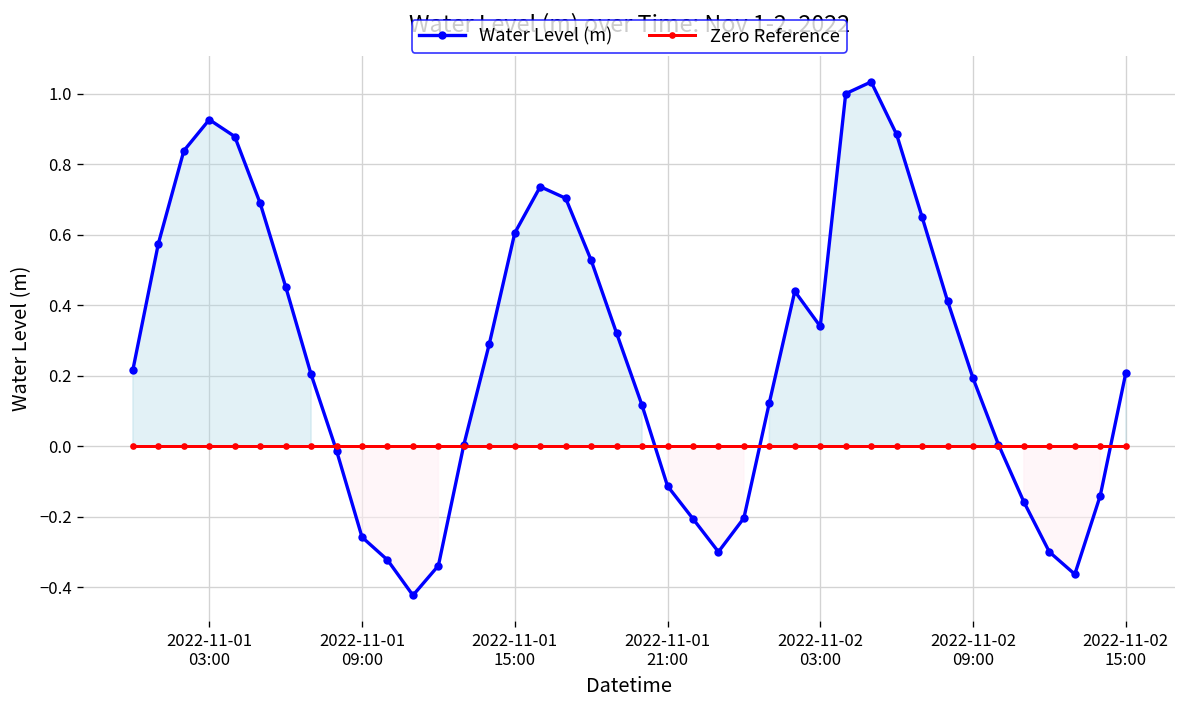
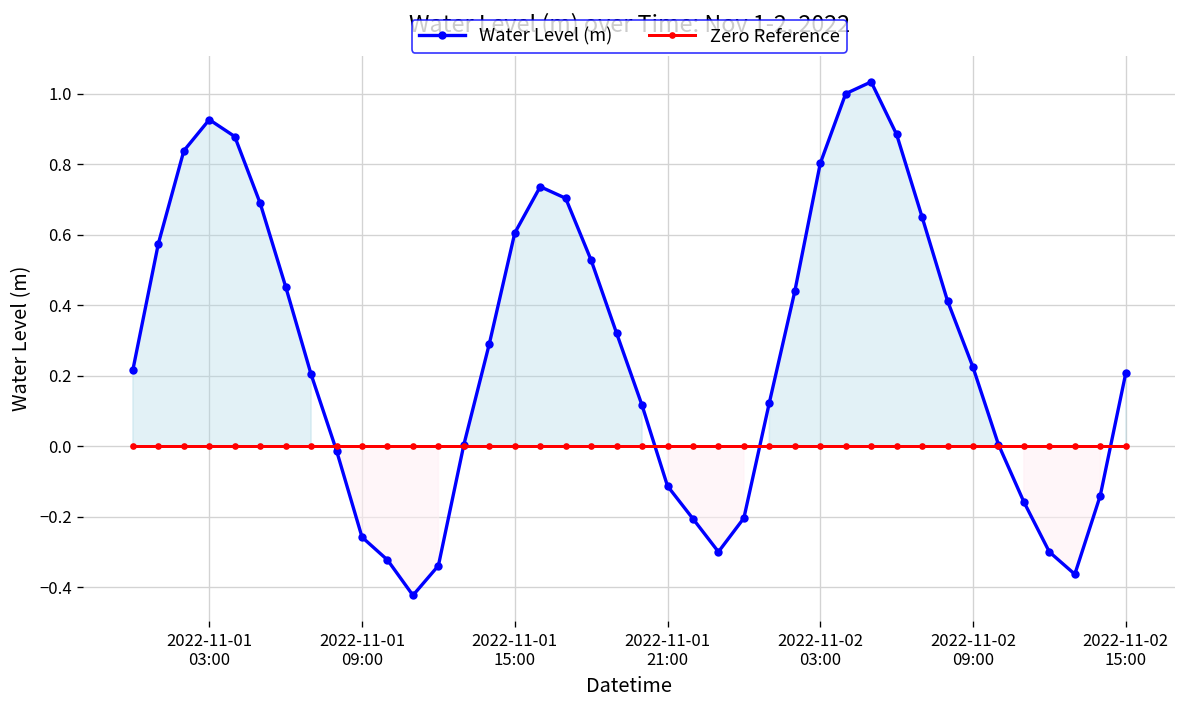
Water Level (m), 2022-11-02 03:00: 0.34 -> 0.80
Water Level (m), 2022-11-02 09:00: 0.19 -> 0.22
